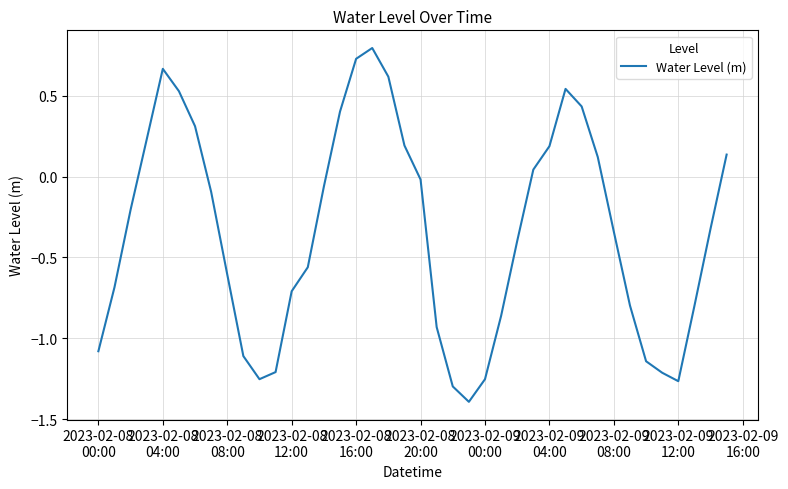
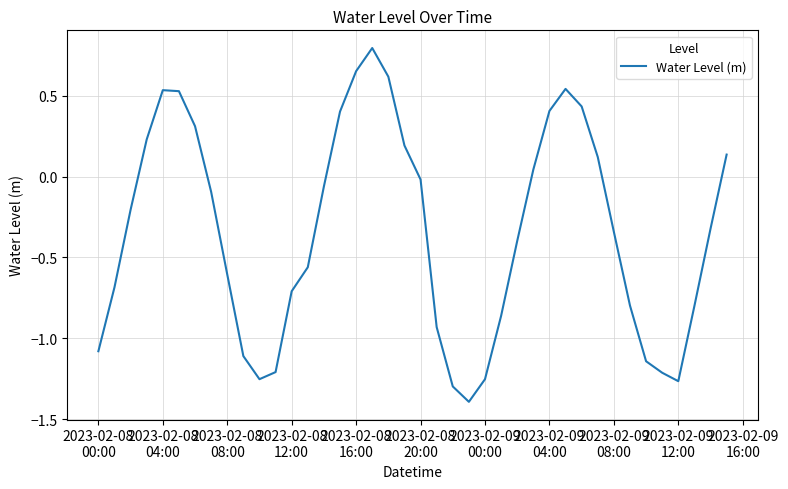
2023-02-08 04:00: 0.67 -> 0.53
2023-02-08 16:00: 0.73 -> 0.65
2023-02-09 04:00: 0.19 -> 0.41
